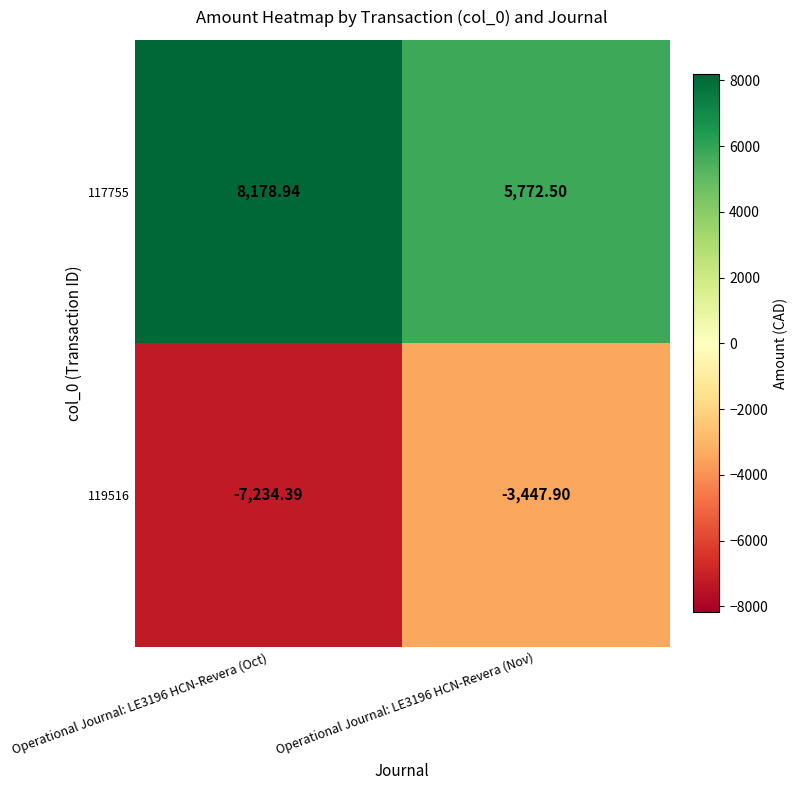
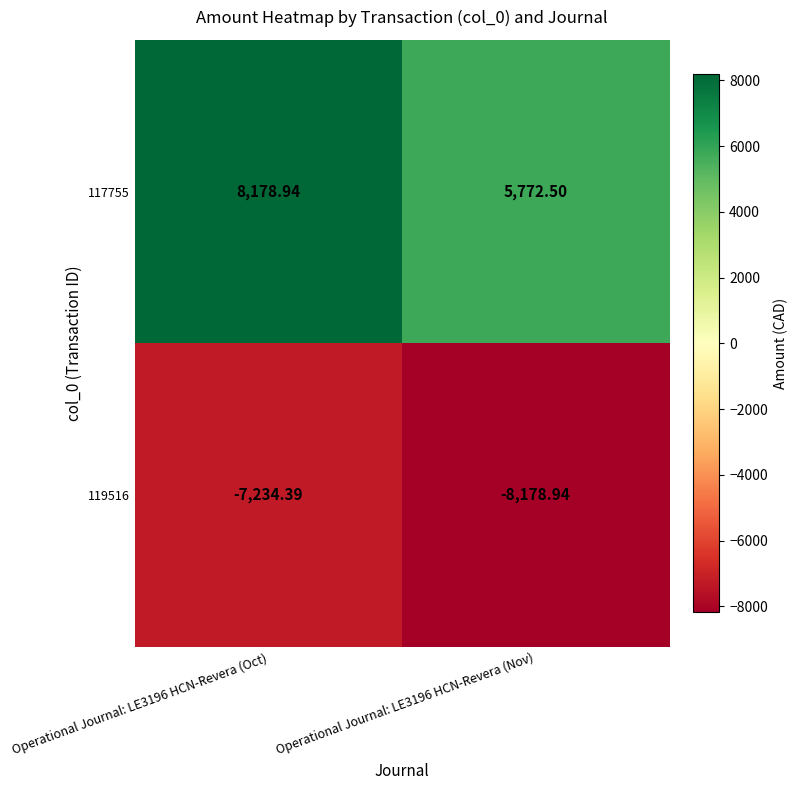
119516, Operational Journal: LE3196 HCN-Revera (Nov): -3,447.90 -> -8,178.94
